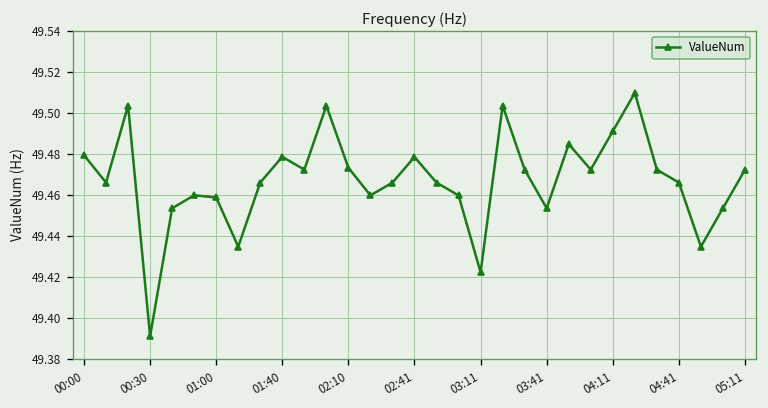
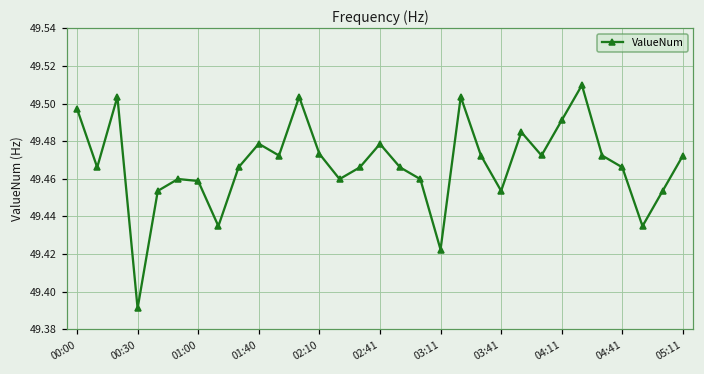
00:00: 49.479 -> 49.497
